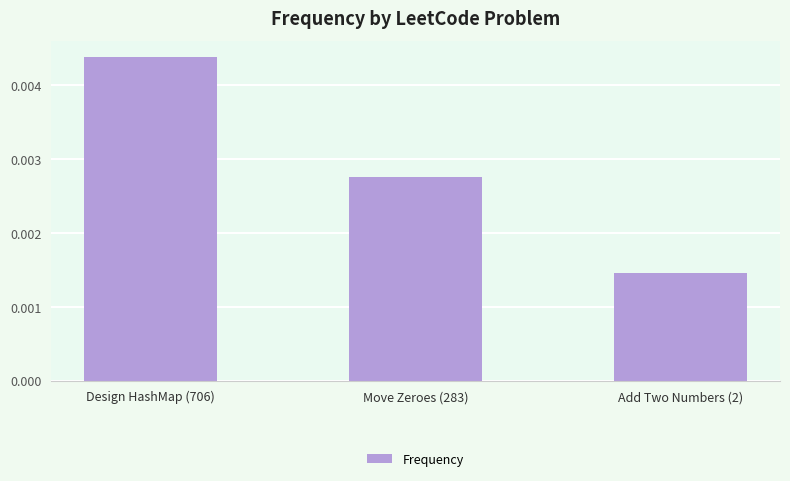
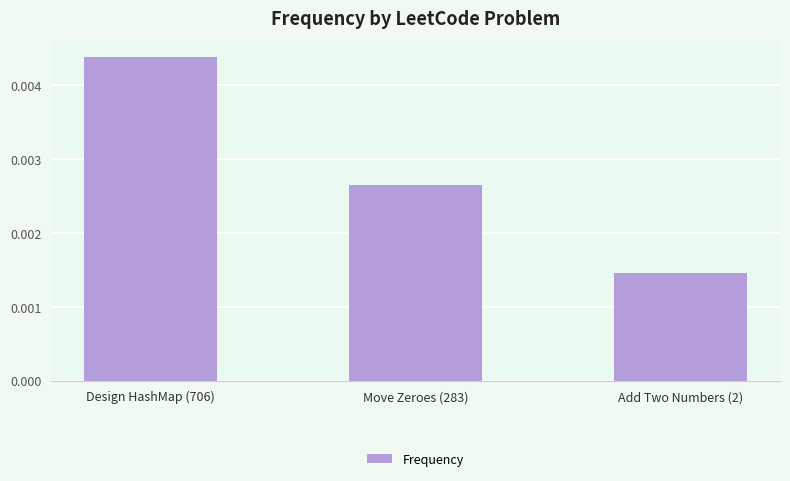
Move Zeroes (283): 0.0028 -> 0.0026
